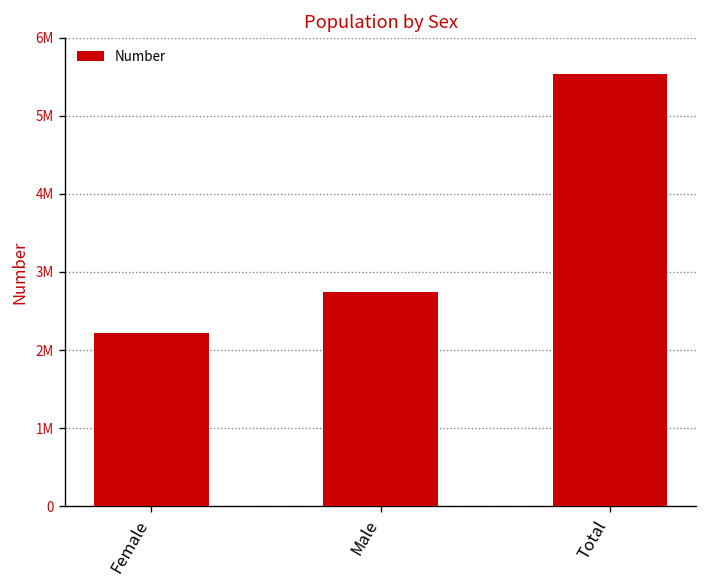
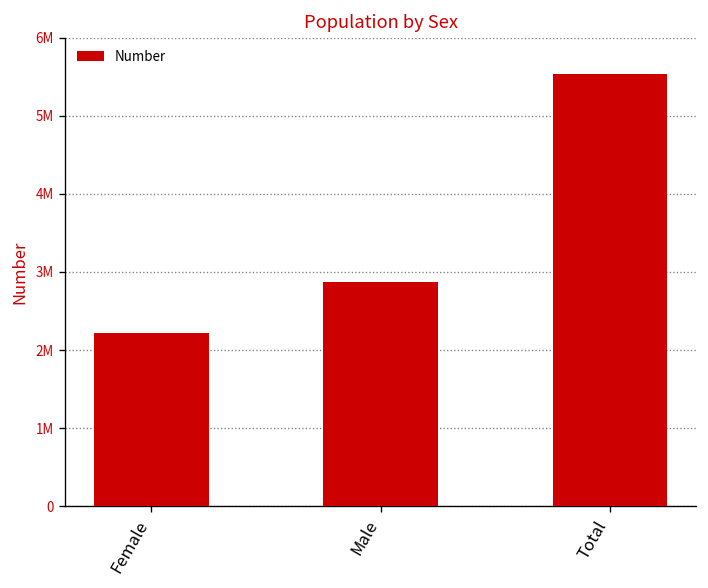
Male: 2700000 -> 2900000
